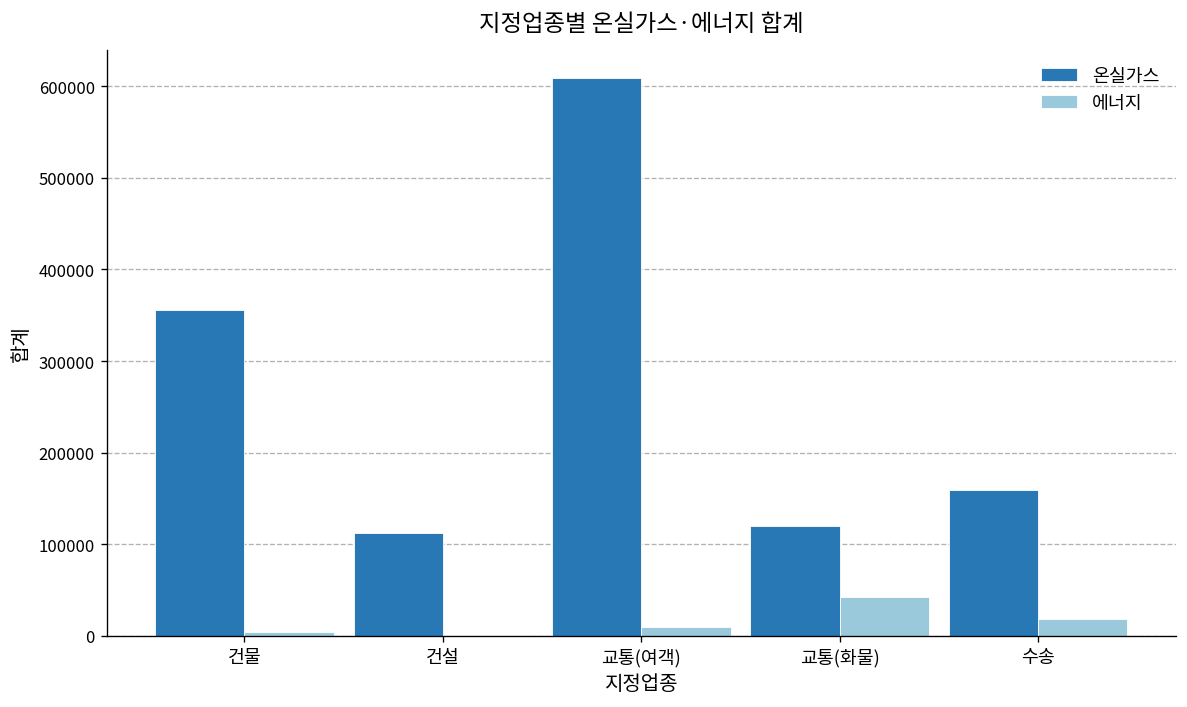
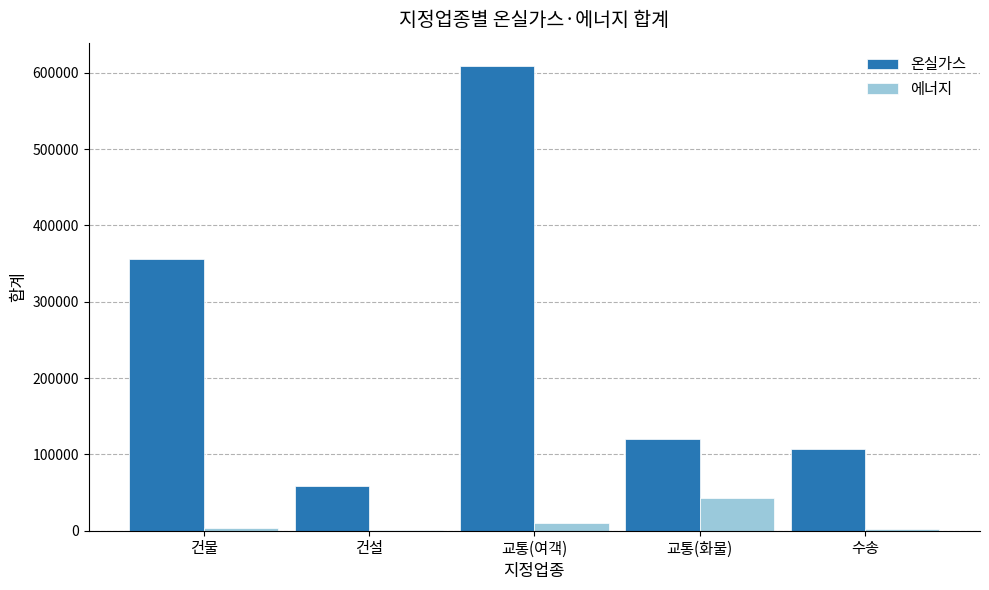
온실가스, 건설: 110000 -> 60000
온실가스, 수송: 160000 -> 110000
에너지, 수송: 20000 -> 0
